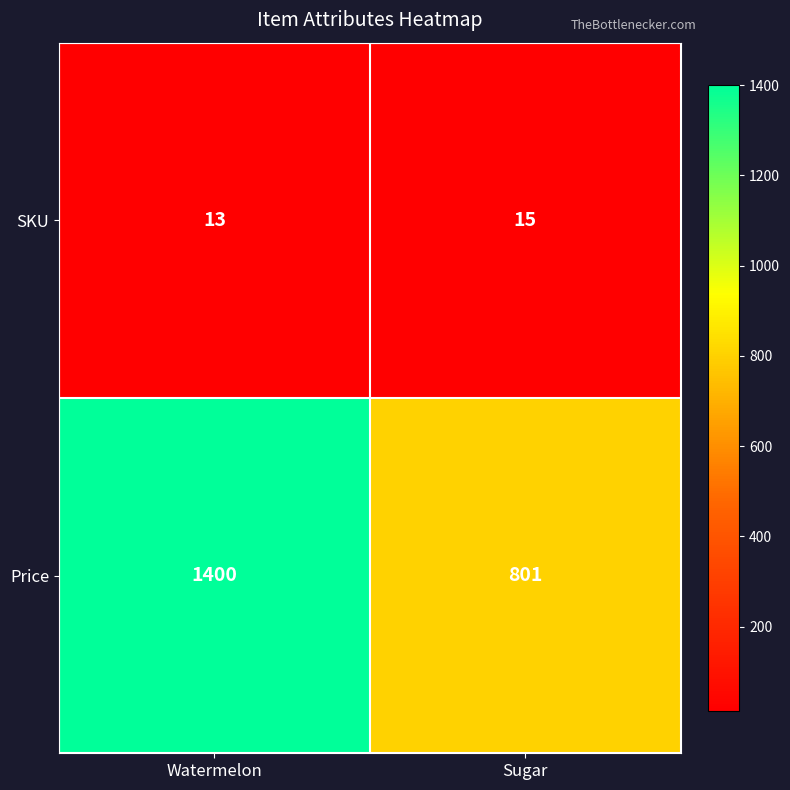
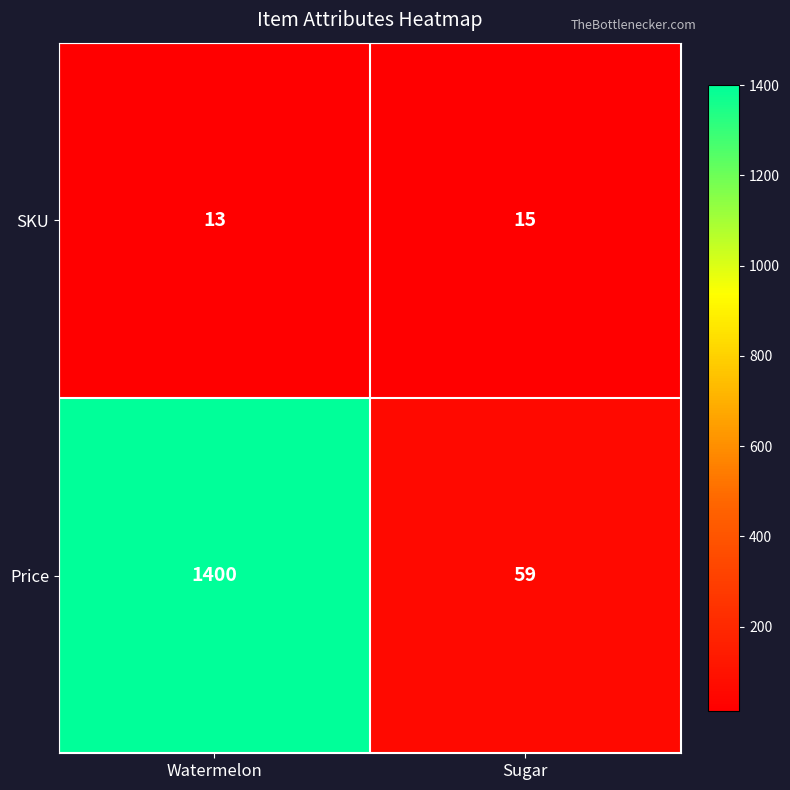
Price, Sugar: 801 -> 59
